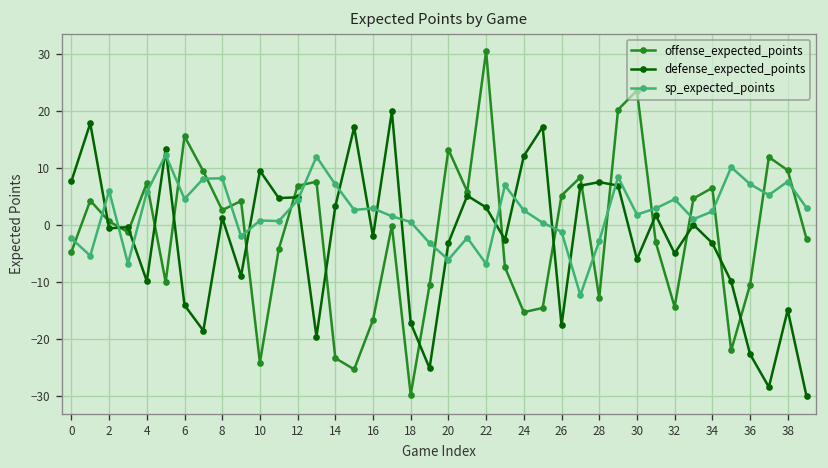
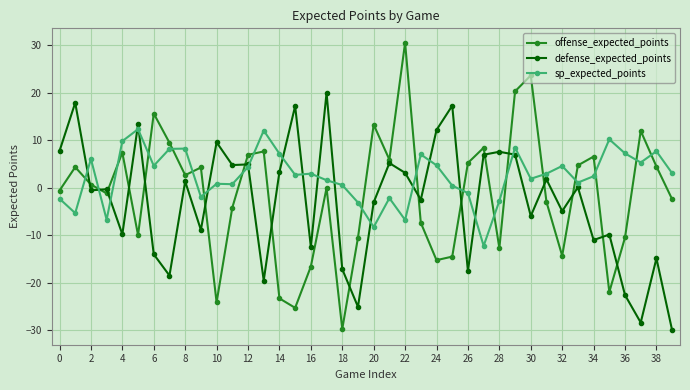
offense_expected_points, 0: -5 -> -1
sp_expected_points, 4: 6 -> 10
defense_expected_points, 16: -2 -> -13
sp_expected_points, 20: -6 -> -8
sp_expected_points, 24: 3 -> 5
defense_expected_points, 34: -3 -> -11
offense_expected_points, 38: 10 -> 4
